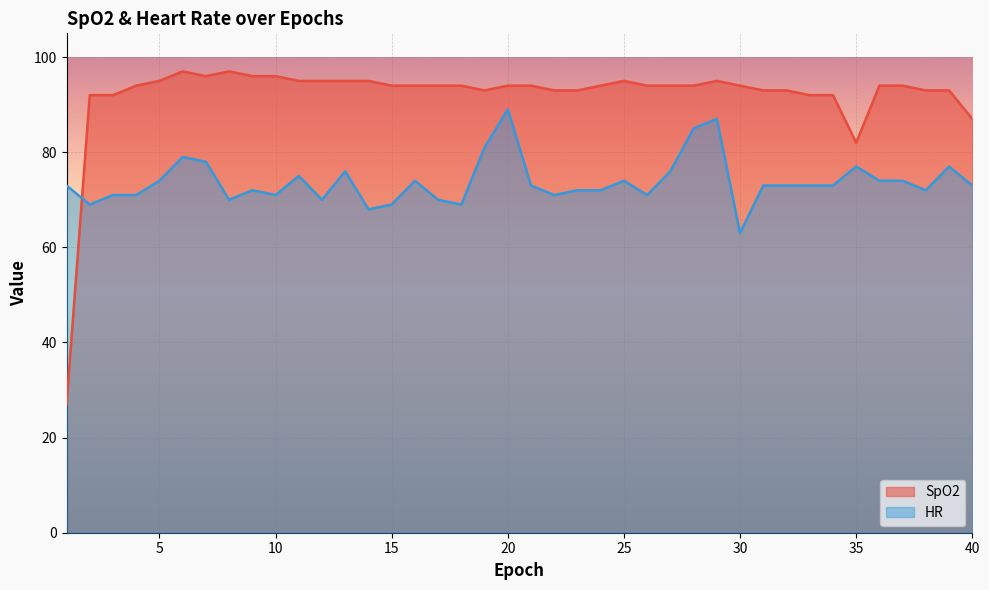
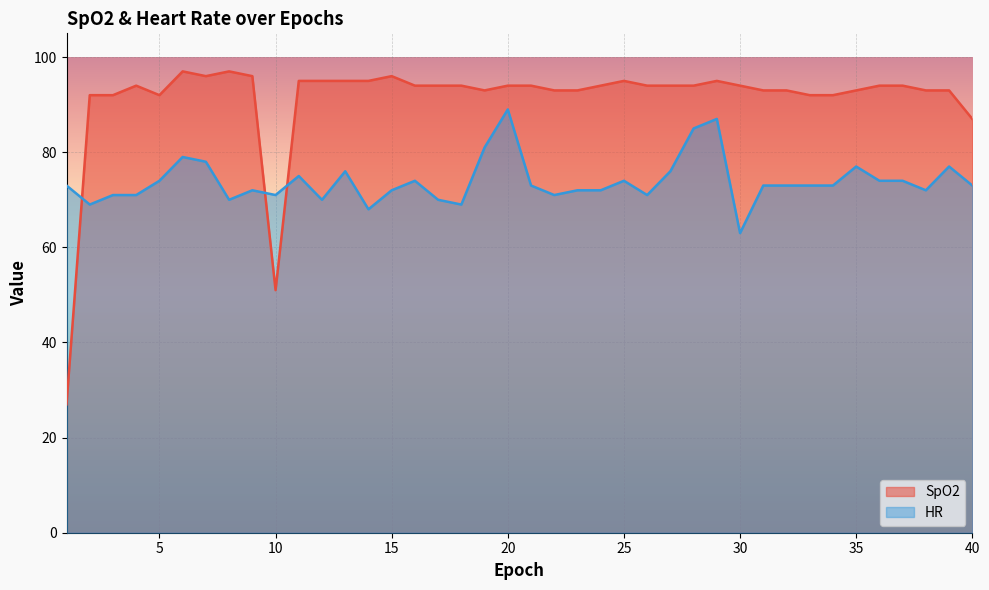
SpO2, 5: 95 -> 92
SpO2, 10: 96 -> 51
SpO2, 15: 94 -> 96
HR, 15: 69 -> 72
SpO2, 35: 82 -> 93
